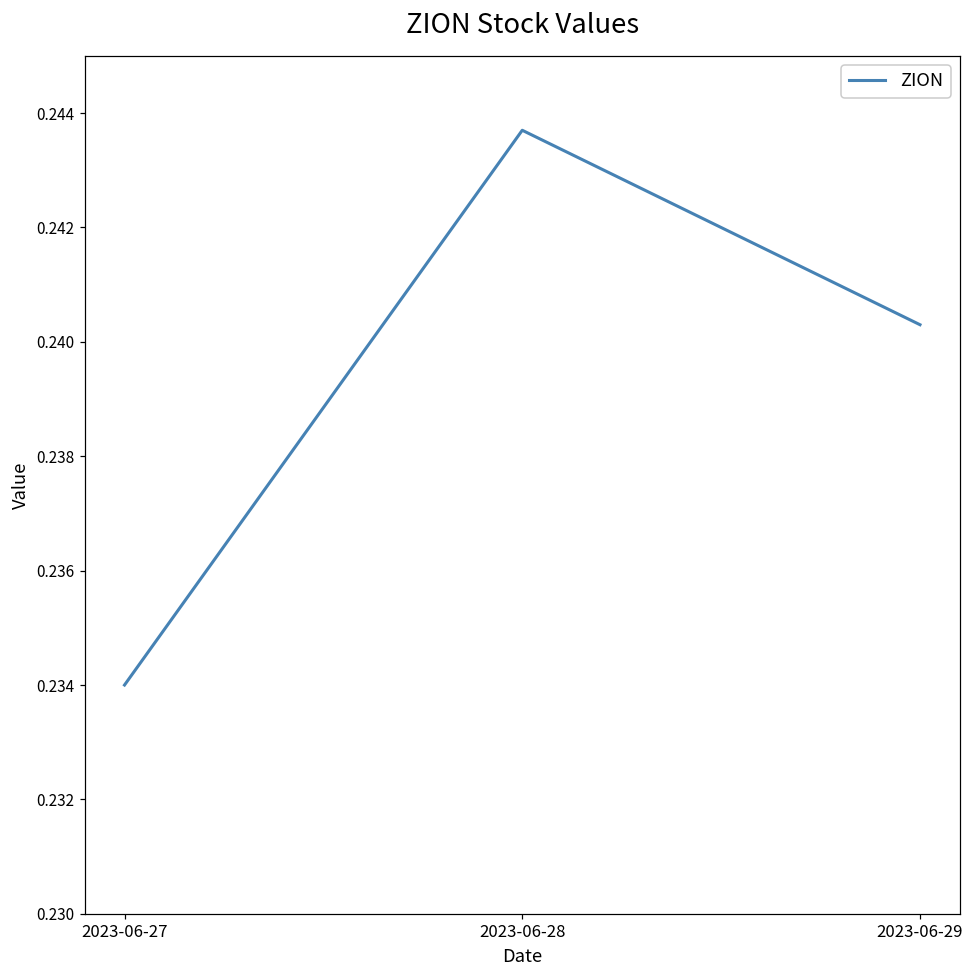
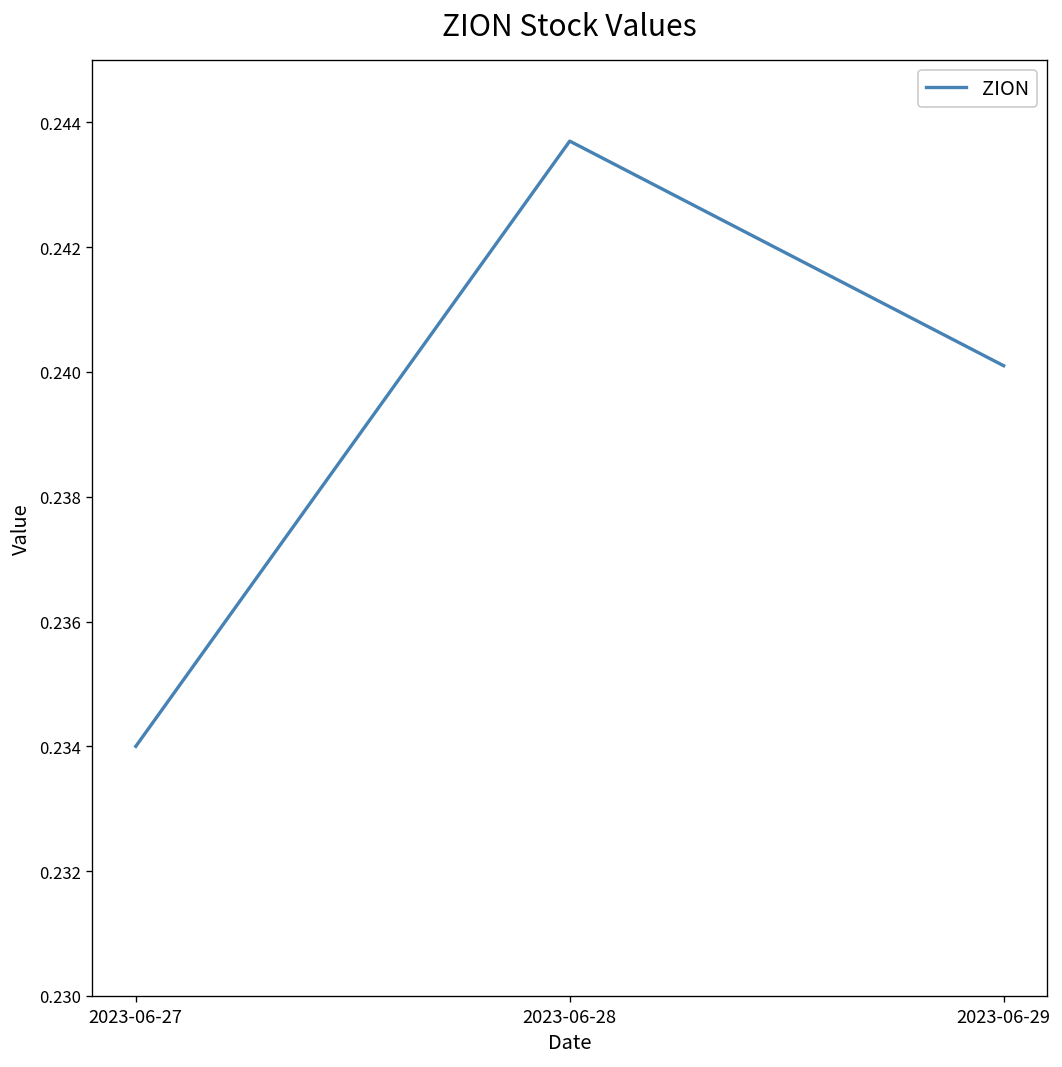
2023-06-29: 0.2403 -> 0.2401
